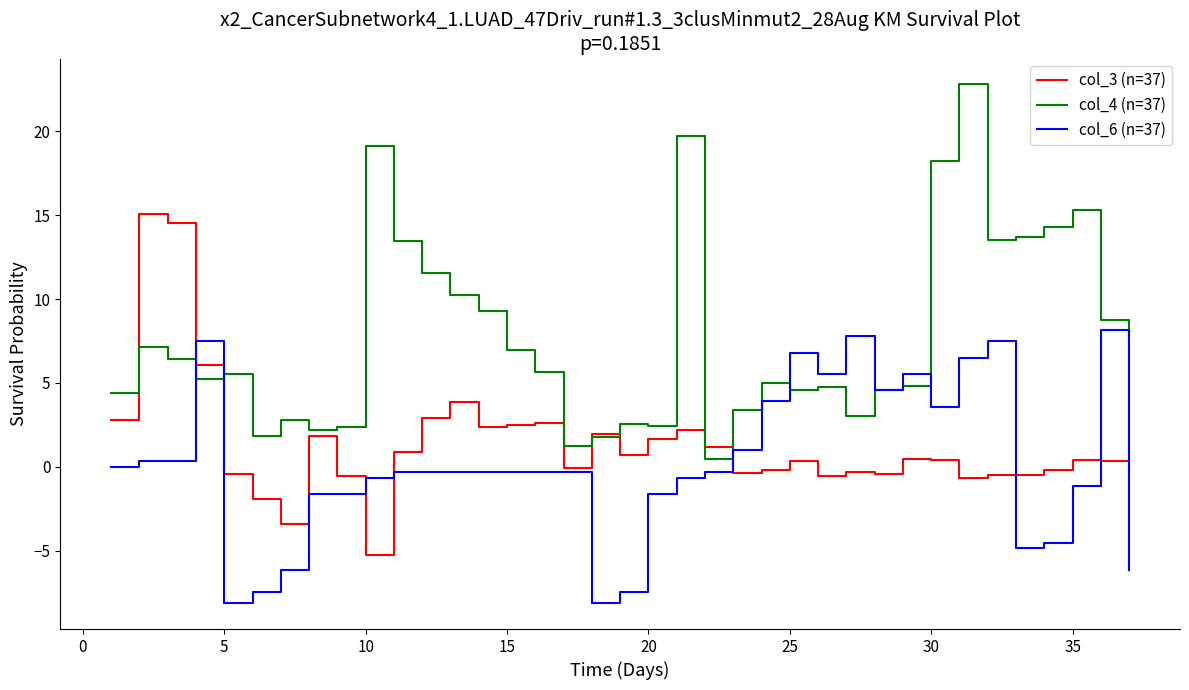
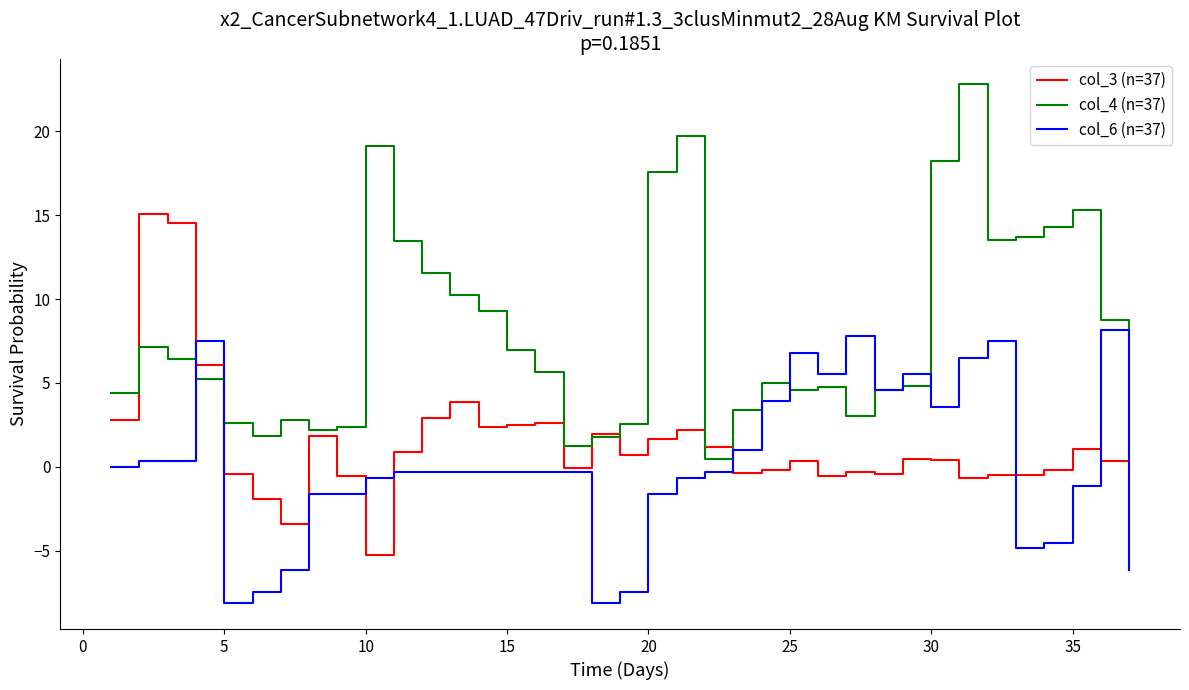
col_4 (n=37), 5: 5.5 -> 2.6
col_4 (n=37), 20: 2.4 -> 17.6
col_3 (n=37), 35: 0.4 -> 1.0
